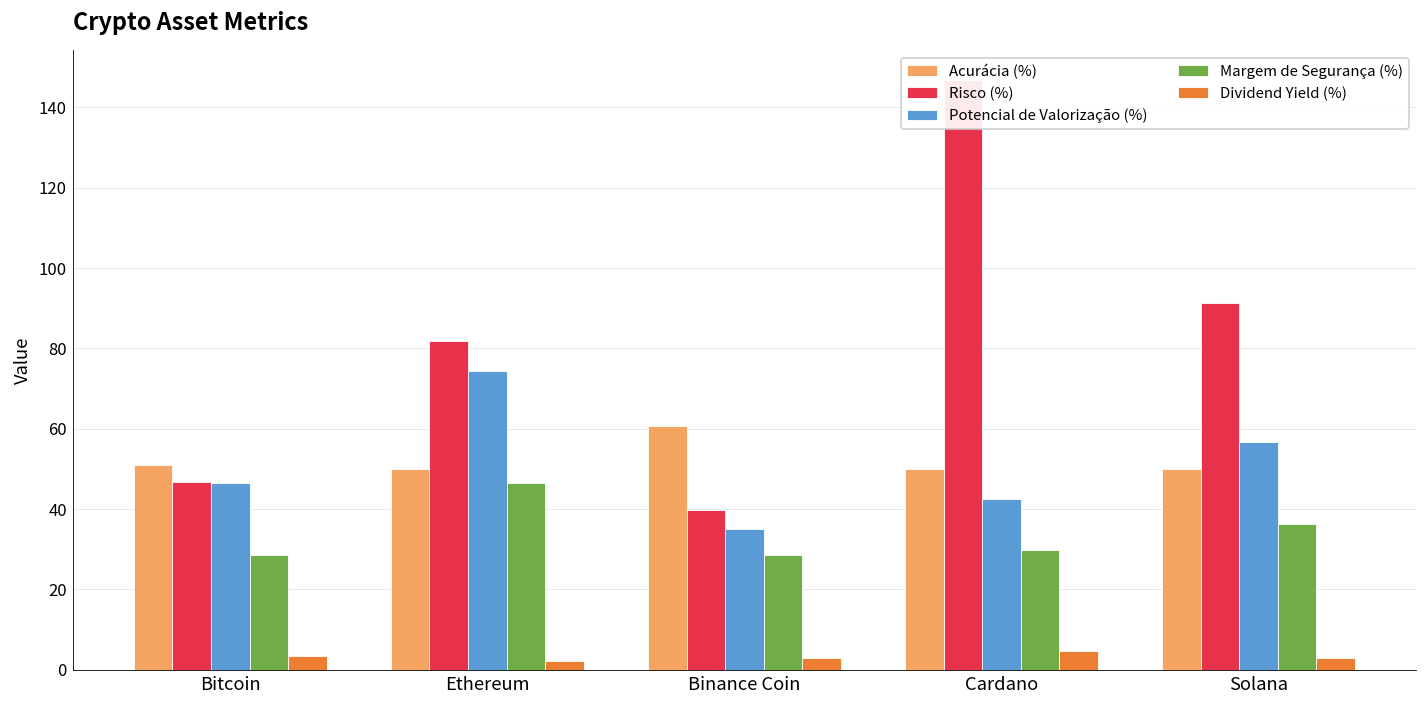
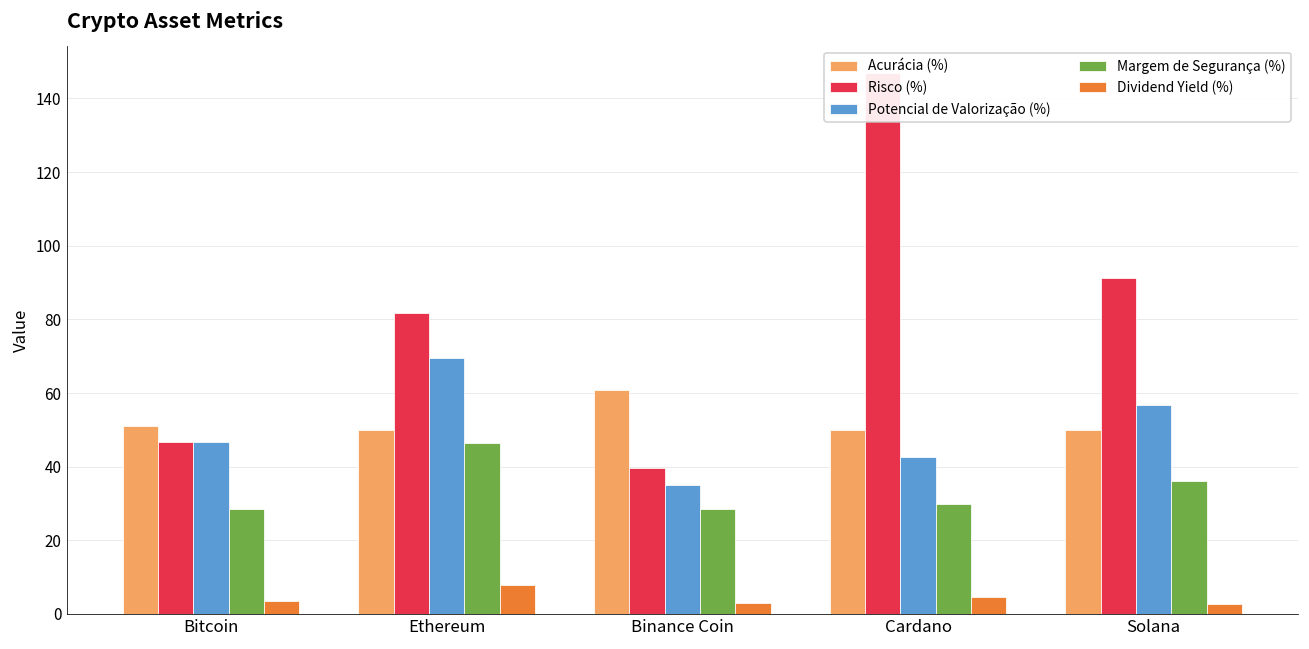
Potencial de Valorização (%), Ethereum: 74 -> 69
Dividend Yield (%), Ethereum: 2 -> 8
